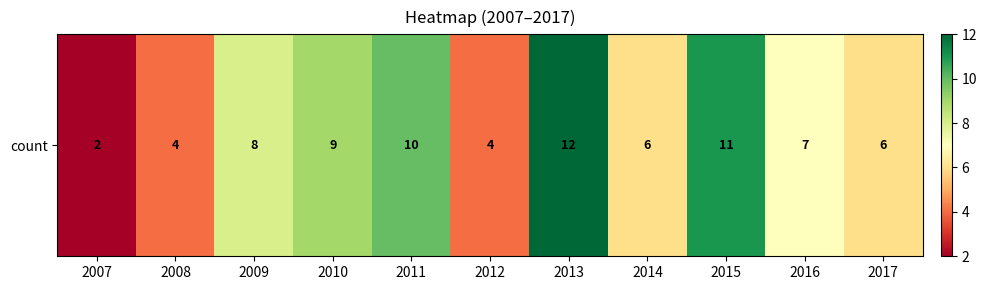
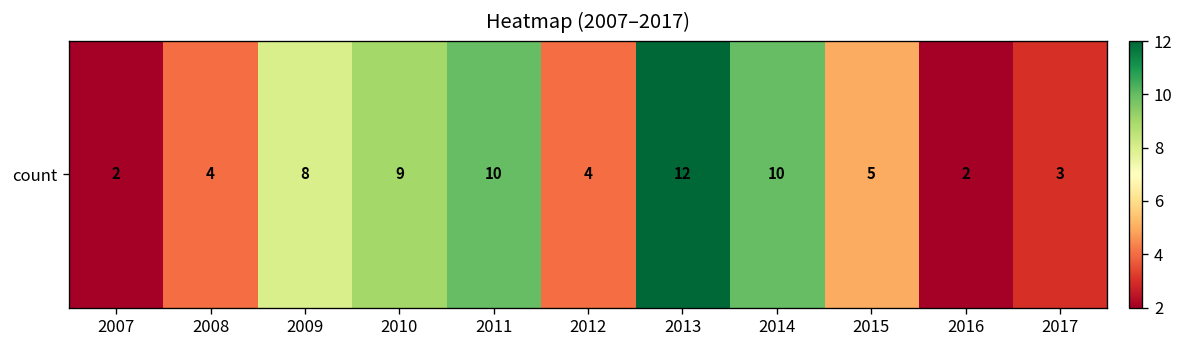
count, 2014: 6 -> 10
count, 2015: 11 -> 5
count, 2016: 7 -> 2
count, 2017: 6 -> 3
